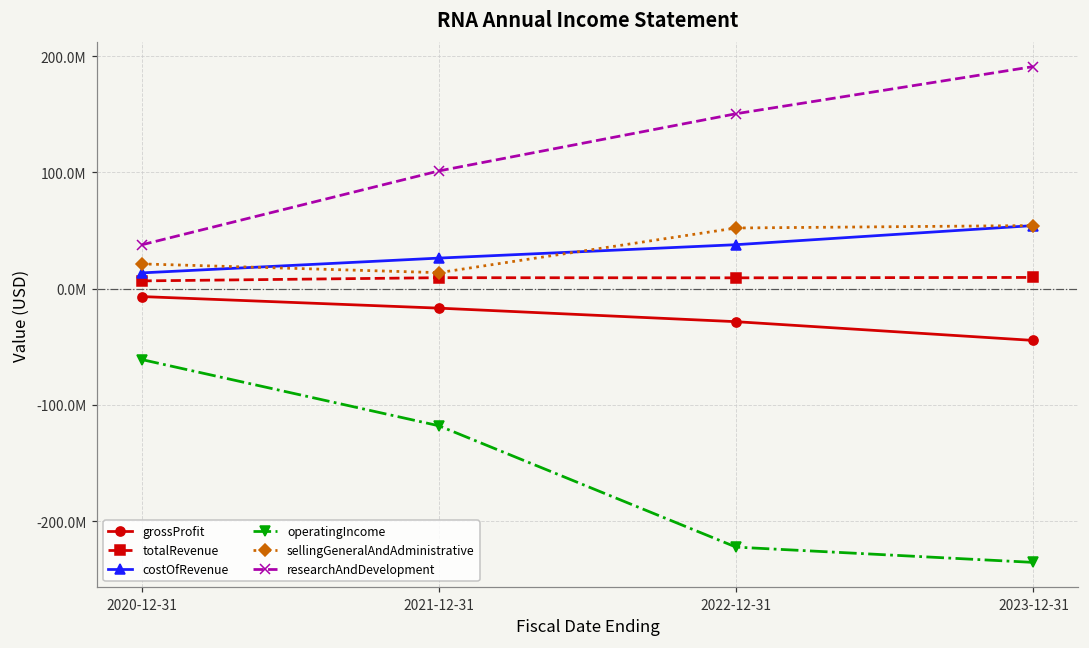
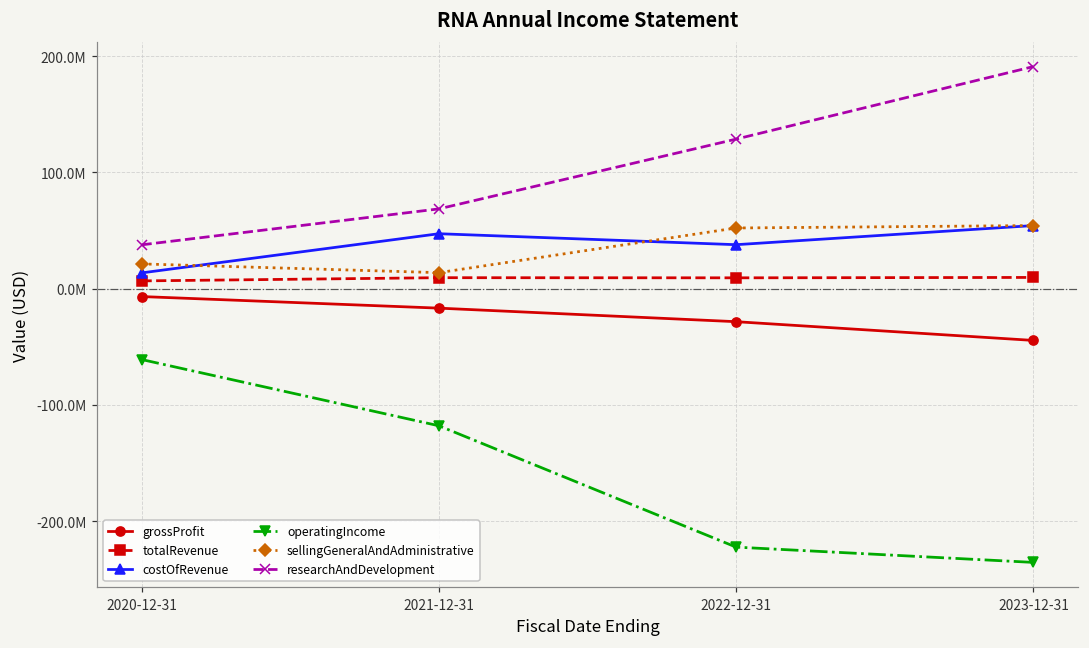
costOfRevenue, 2021-12-31: 26000000 -> 47000000
researchAndDevelopment, 2021-12-31: 101000000 -> 69000000
researchAndDevelopment, 2022-12-31: 150000000 -> 129000000
